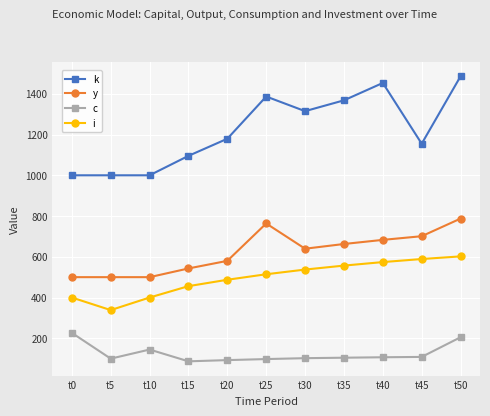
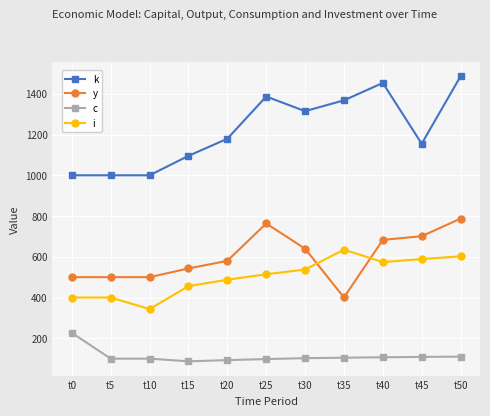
i, t5: 340 -> 400
c, t10: 140 -> 100
i, t10: 400 -> 340
y, t35: 660 -> 400
i, t35: 560 -> 630
c, t50: 210 -> 110
